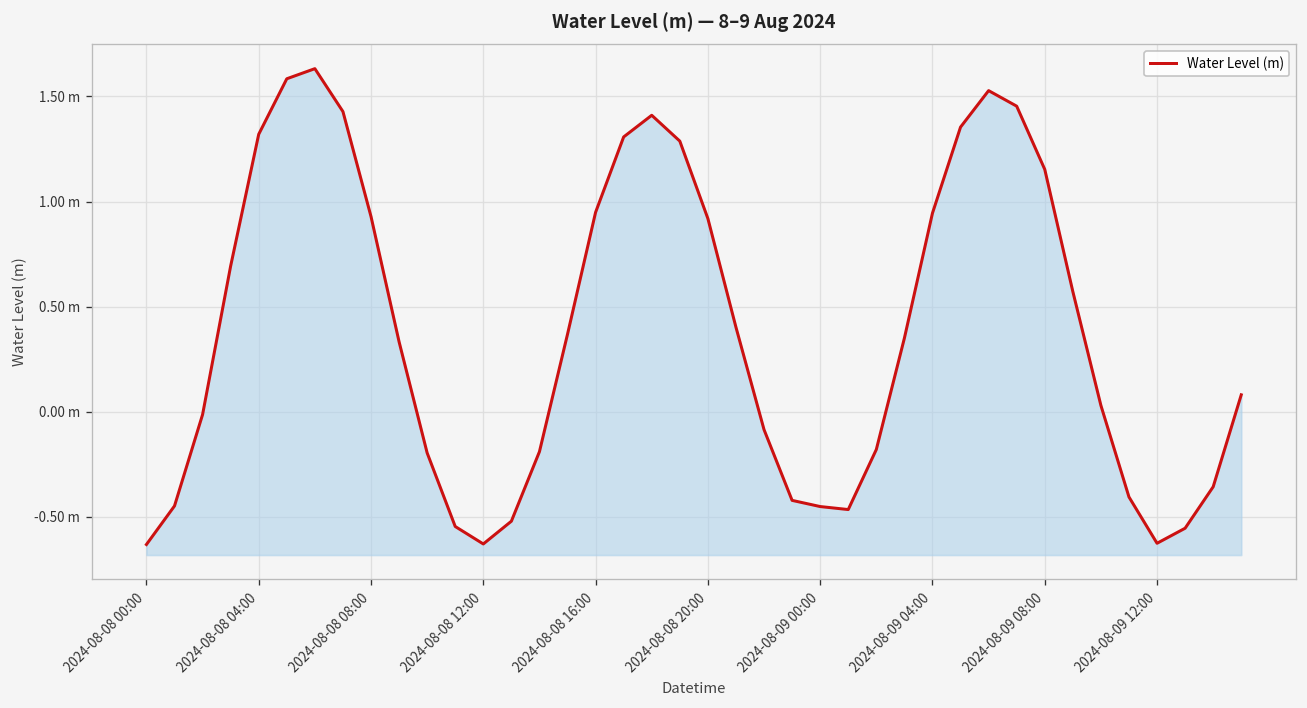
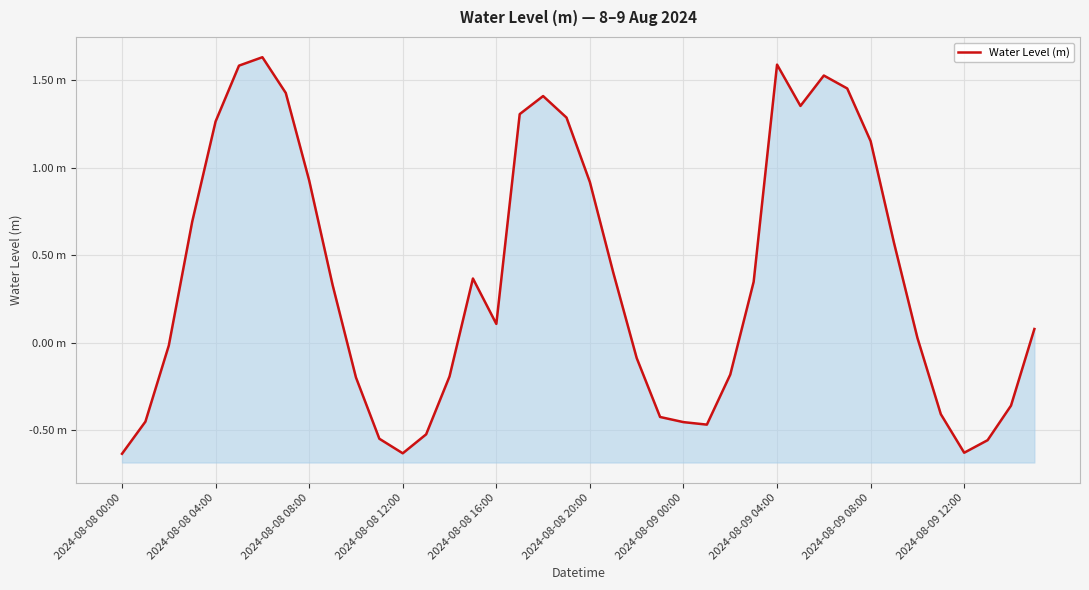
2024-08-08 04:00: 1.32 m -> 1.27 m
2024-08-08 16:00: 0.95 m -> 0.11 m
2024-08-09 04:00: 0.94 m -> 1.59 m
